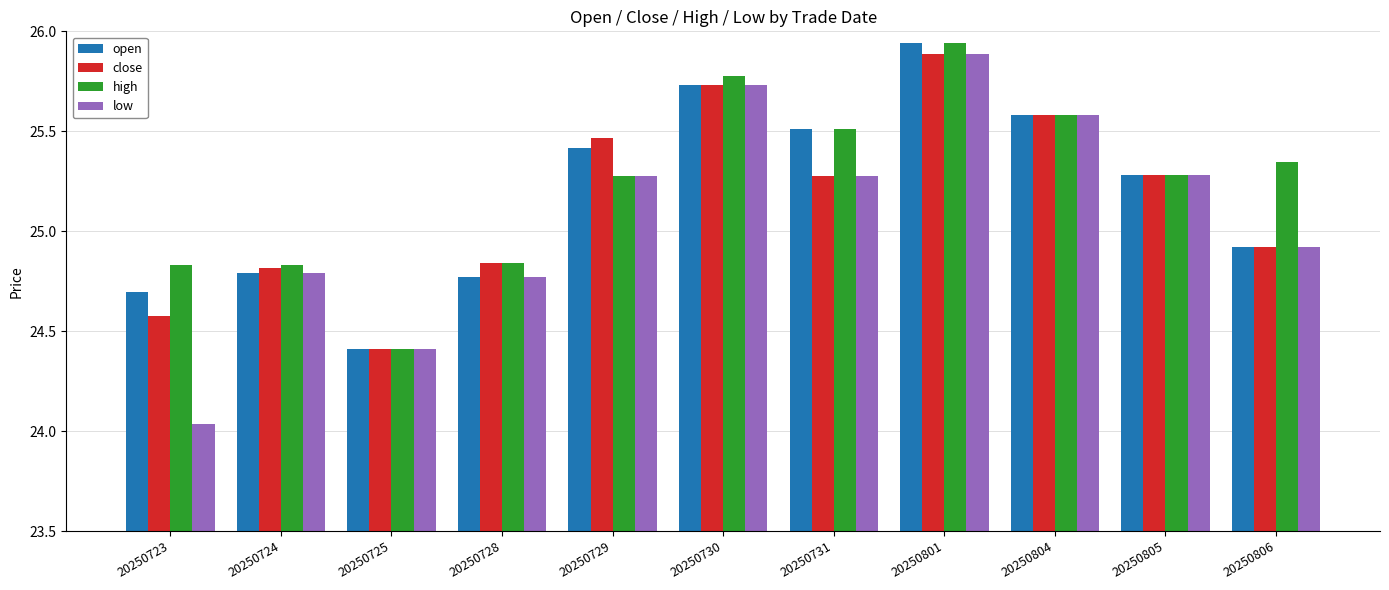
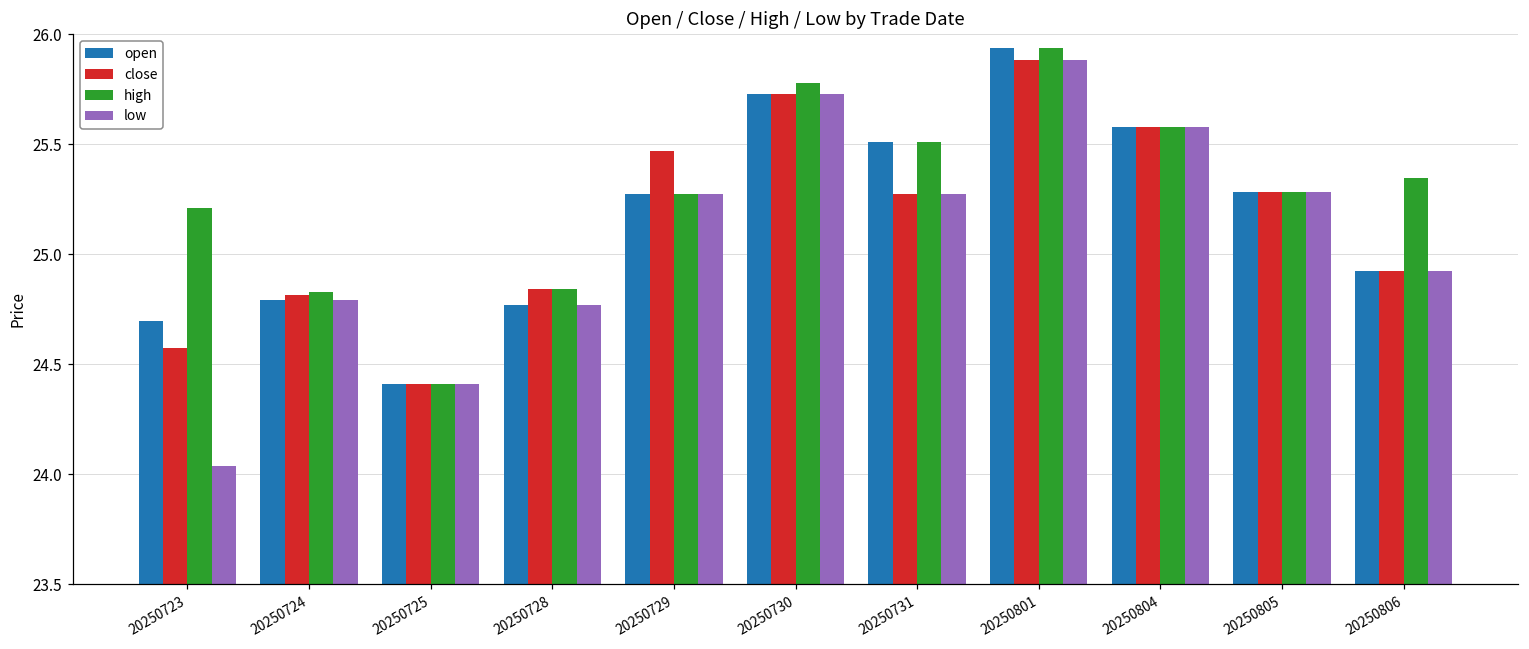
high, 20250723: 24.83 -> 25.21
open, 20250729: 25.42 -> 25.27
